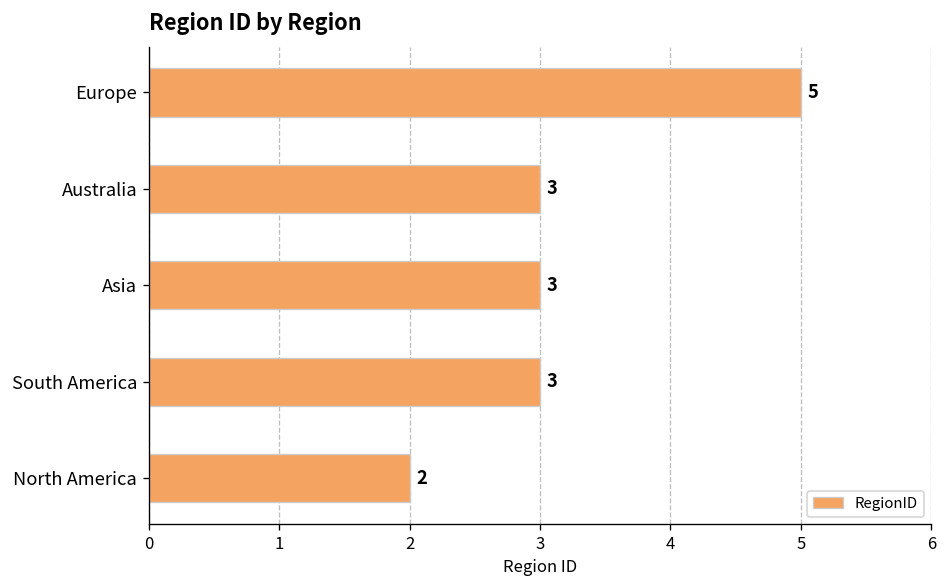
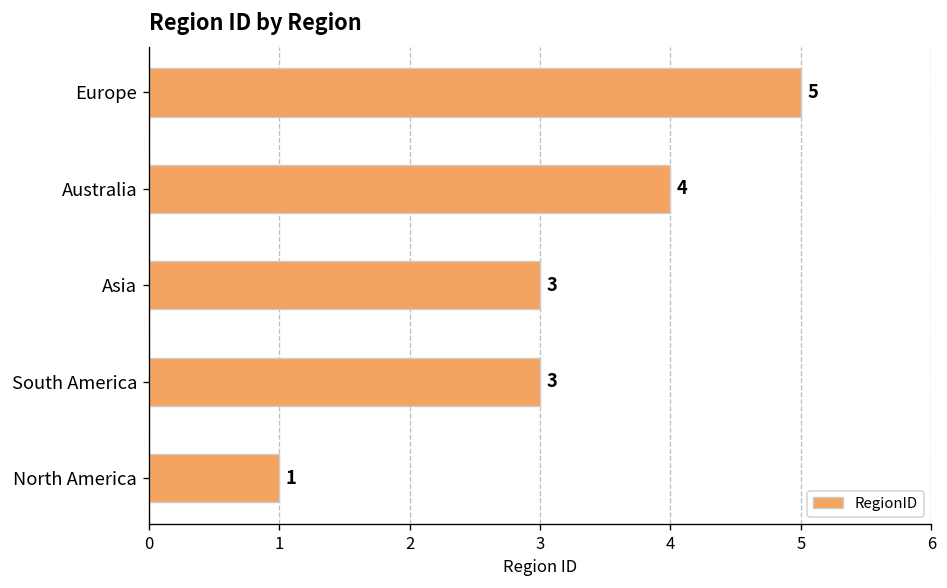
Australia: 3 -> 4
North America: 2 -> 1
